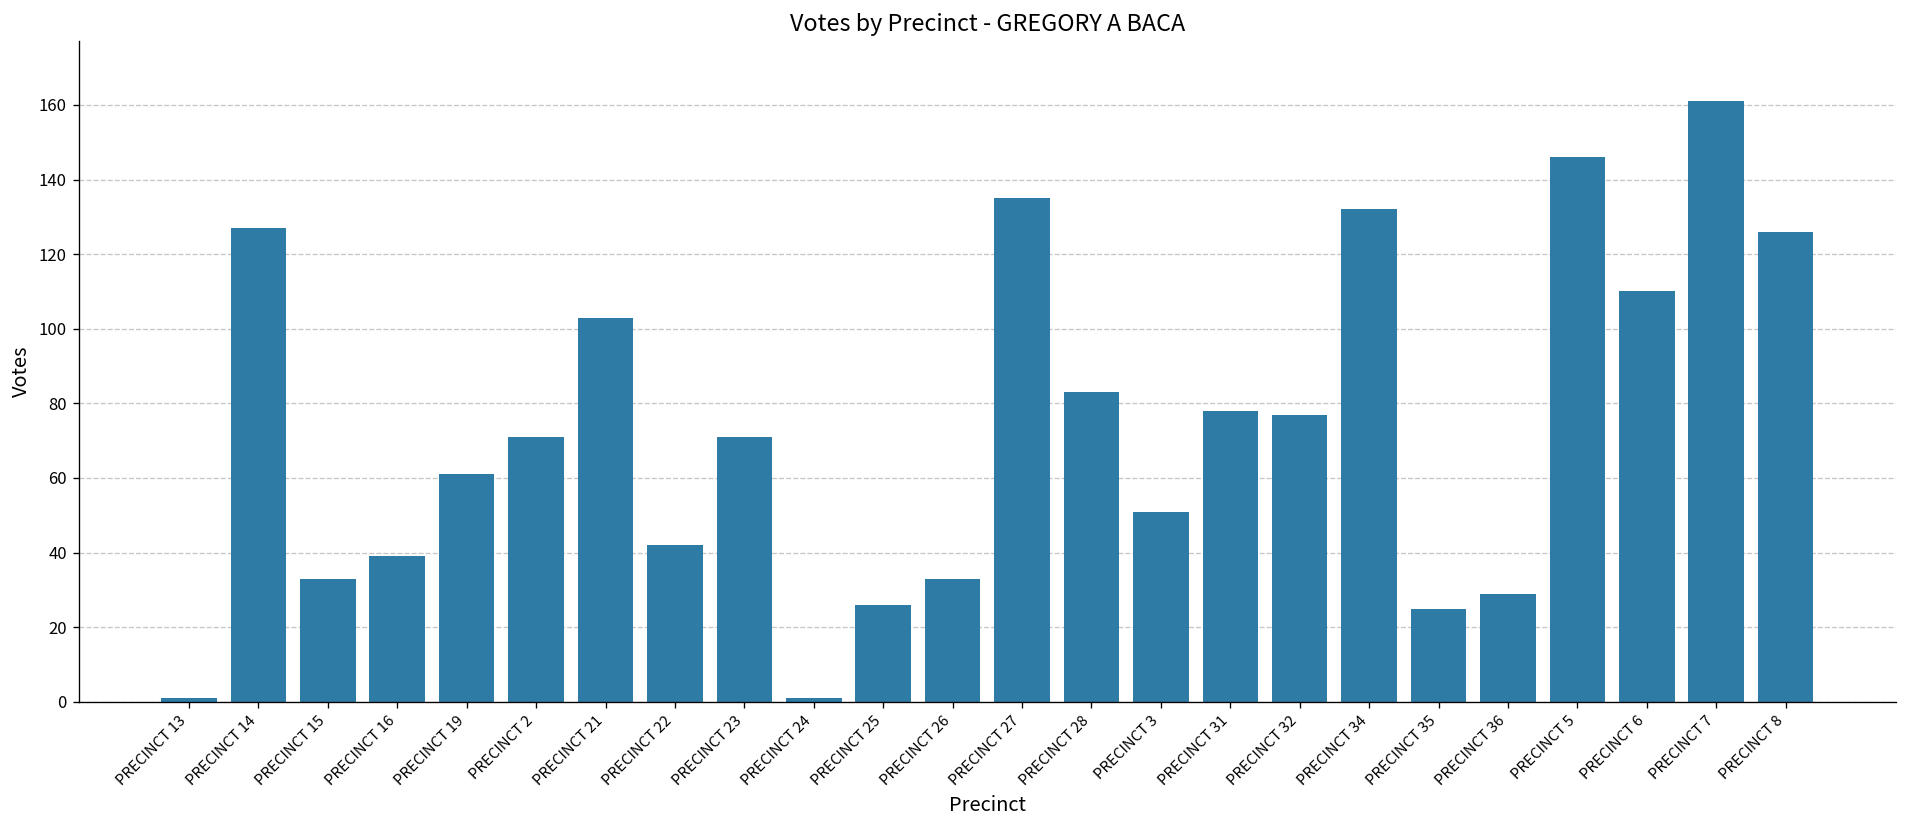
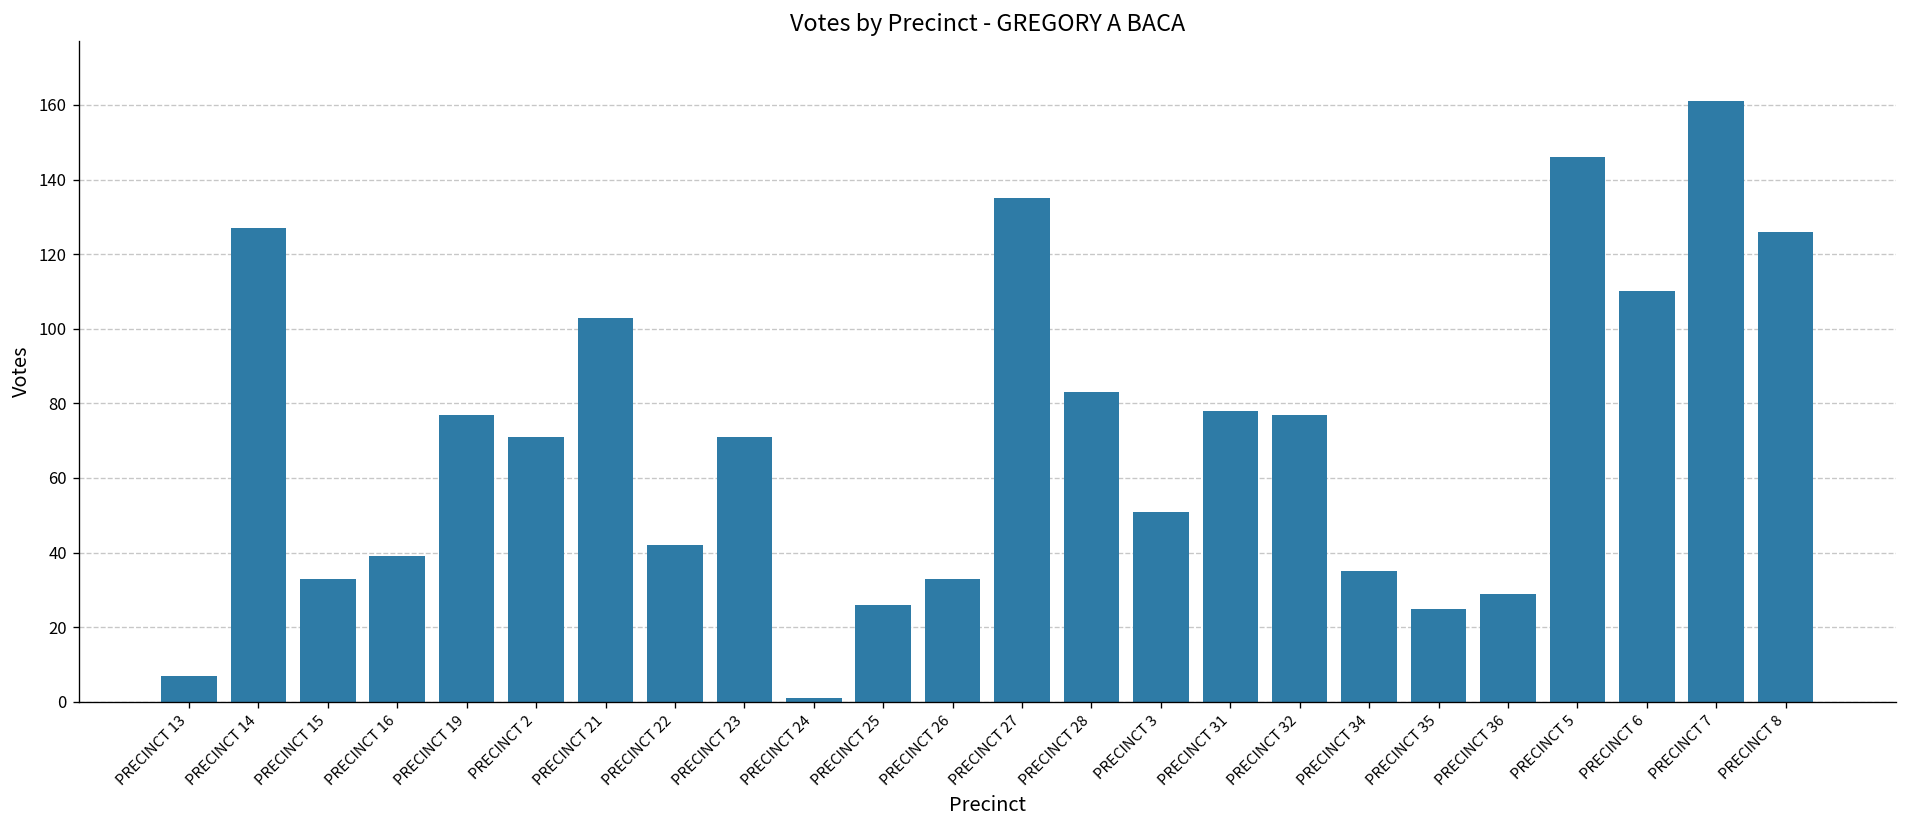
PRECINCT 13: 1 -> 7
PRECINCT 19: 61 -> 77
PRECINCT 34: 132 -> 35
